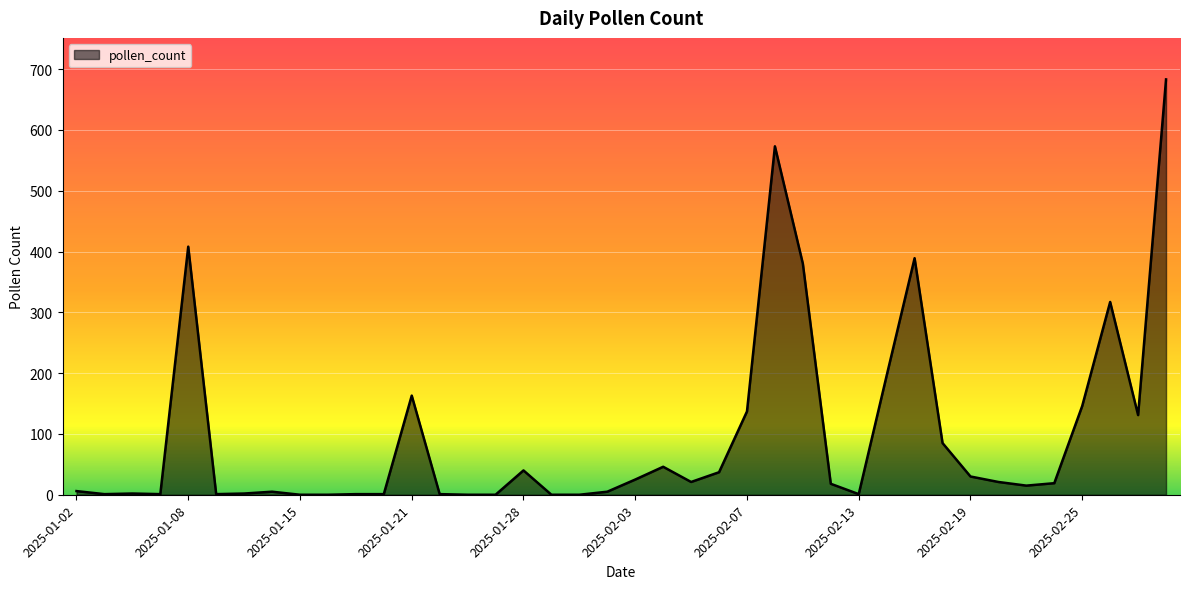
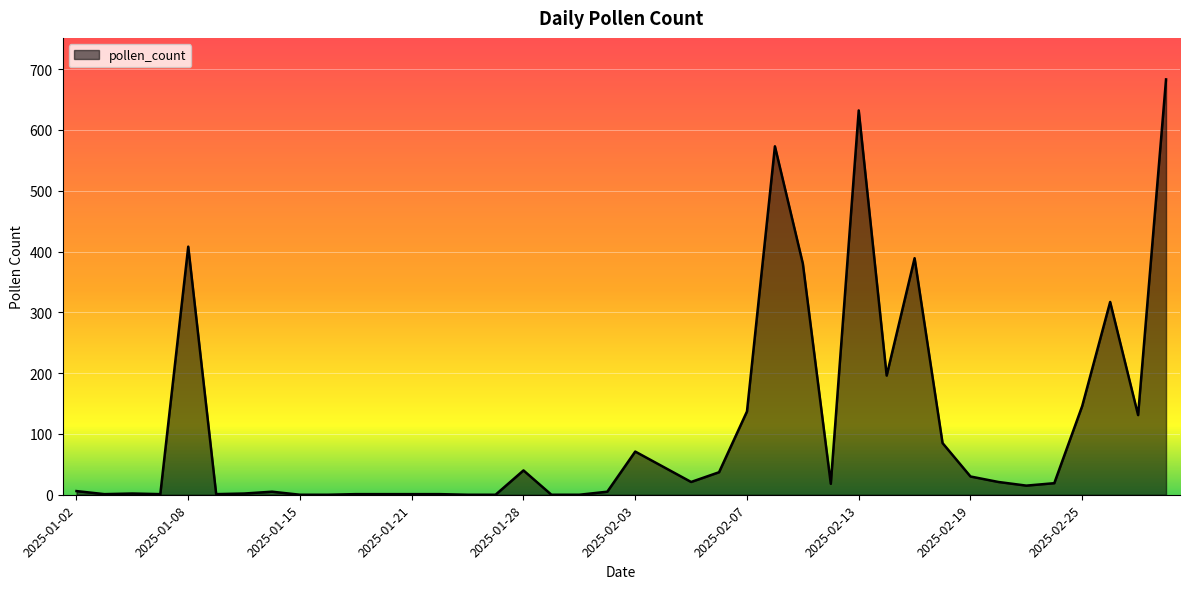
2025-01-21: 160 -> 0
2025-02-03: 30 -> 70
2025-02-13: 0 -> 630
